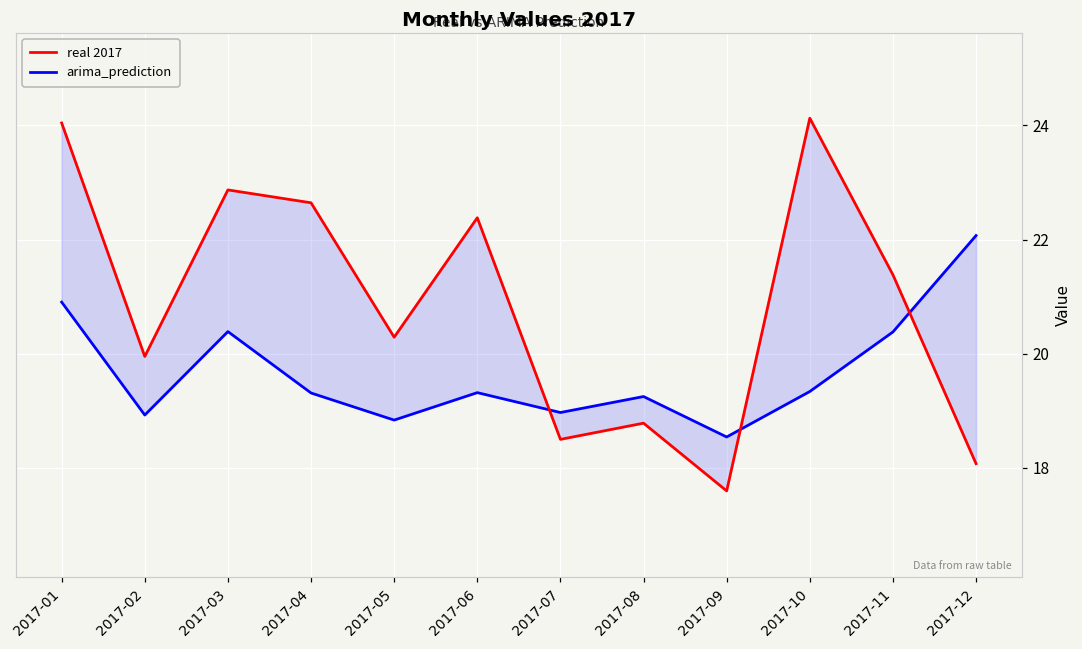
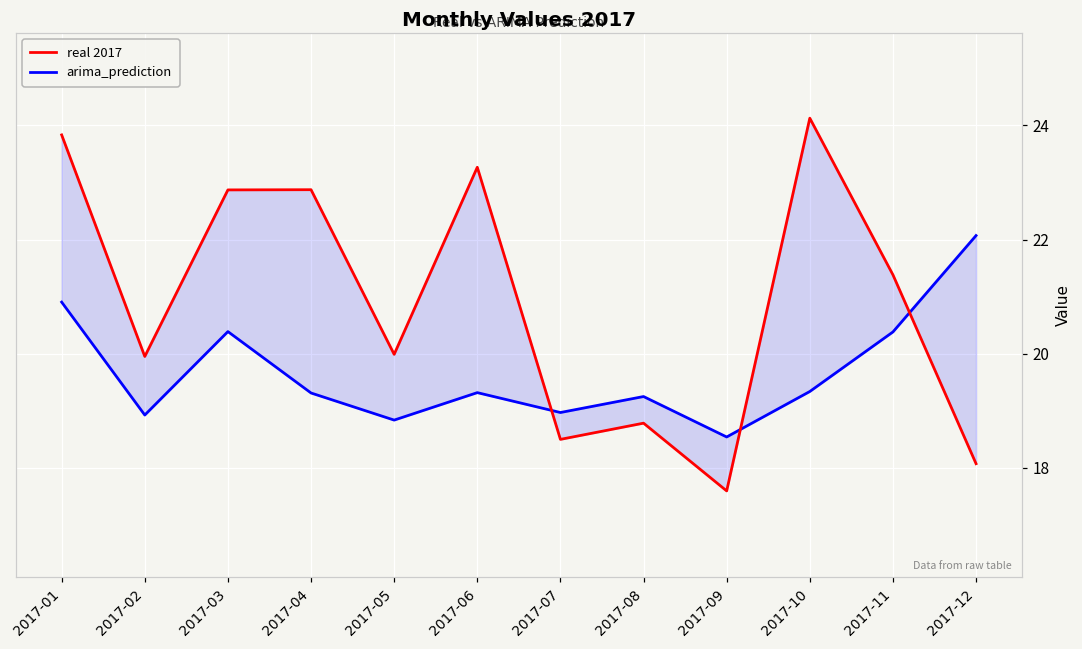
real 2017, 2017-01: 24.0 -> 23.8
real 2017, 2017-04: 22.6 -> 22.9
real 2017, 2017-05: 20.3 -> 20.0
real 2017, 2017-06: 22.4 -> 23.3
